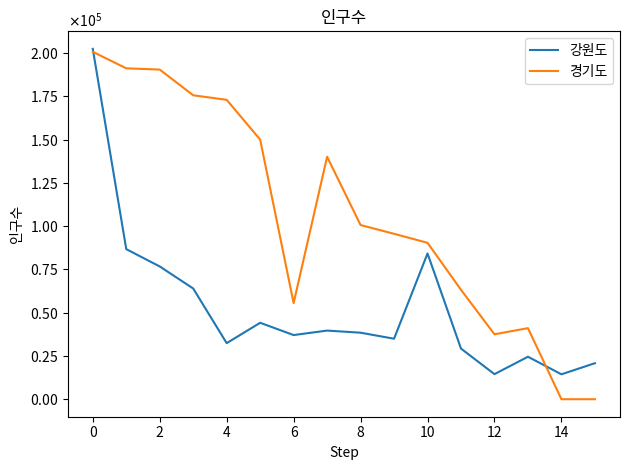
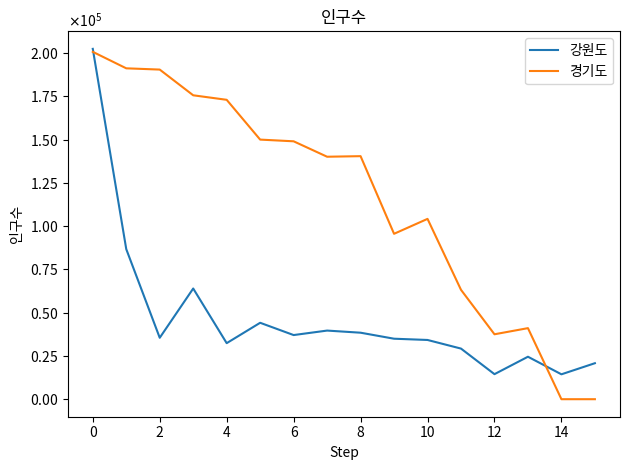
강원도, 2: 77000 -> 36000
경기도, 6: 56000 -> 149000
경기도, 8: 101000 -> 140000
강원도, 10: 84000 -> 34000
경기도, 10: 90000 -> 104000
